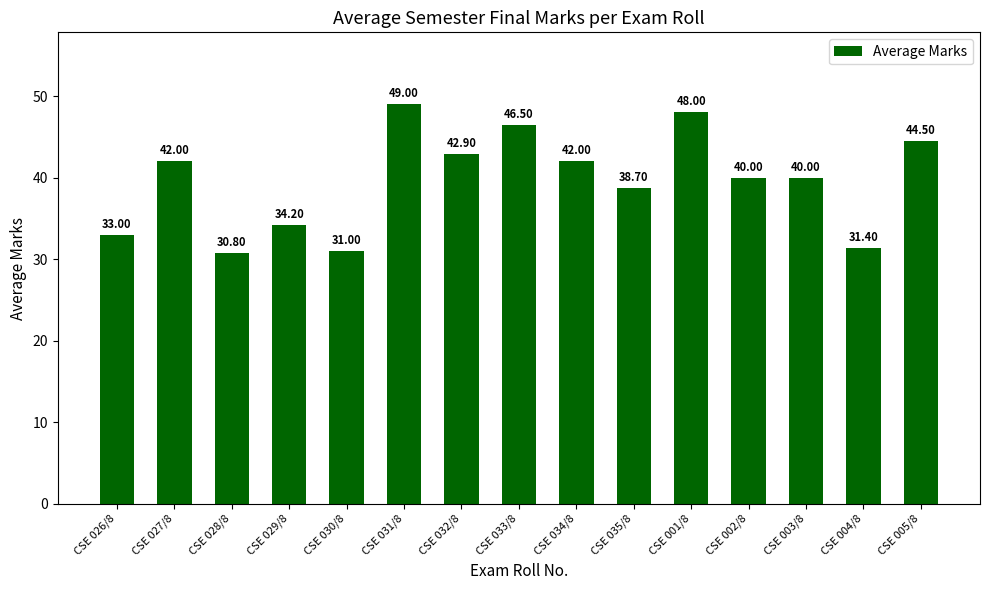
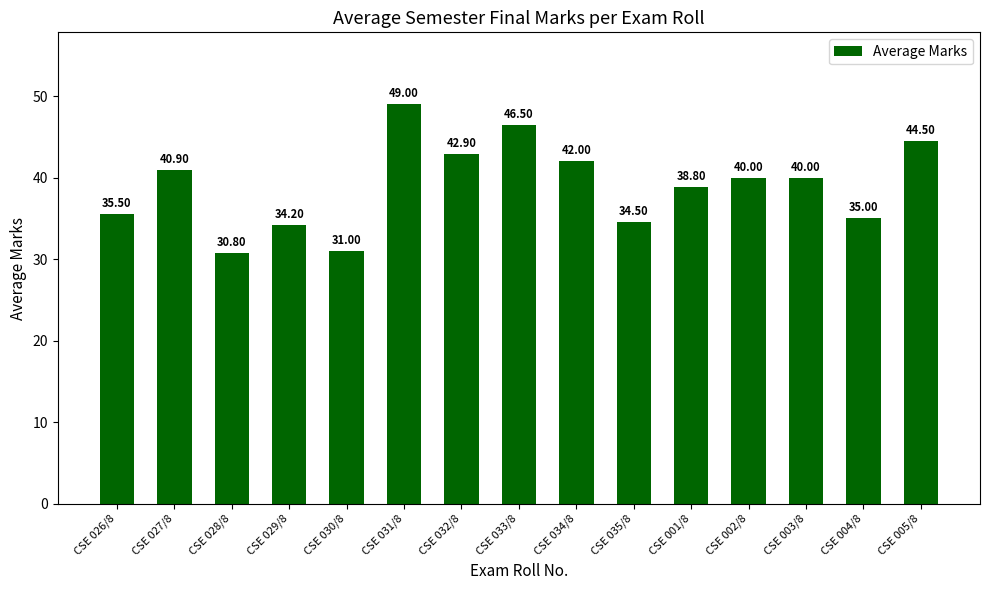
CSE 026/8: 33.00 -> 35.50
CSE 027/8: 42.00 -> 40.90
CSE 035/8: 38.70 -> 34.50
CSE 001/8: 48.00 -> 38.80
CSE 004/8: 31.40 -> 35.00
